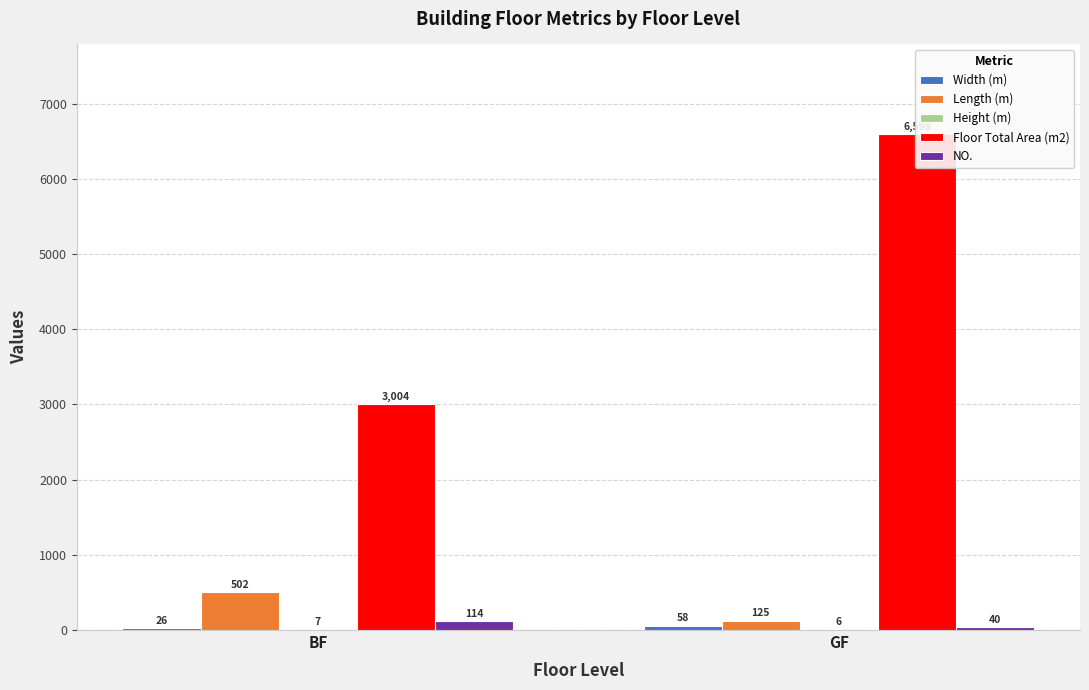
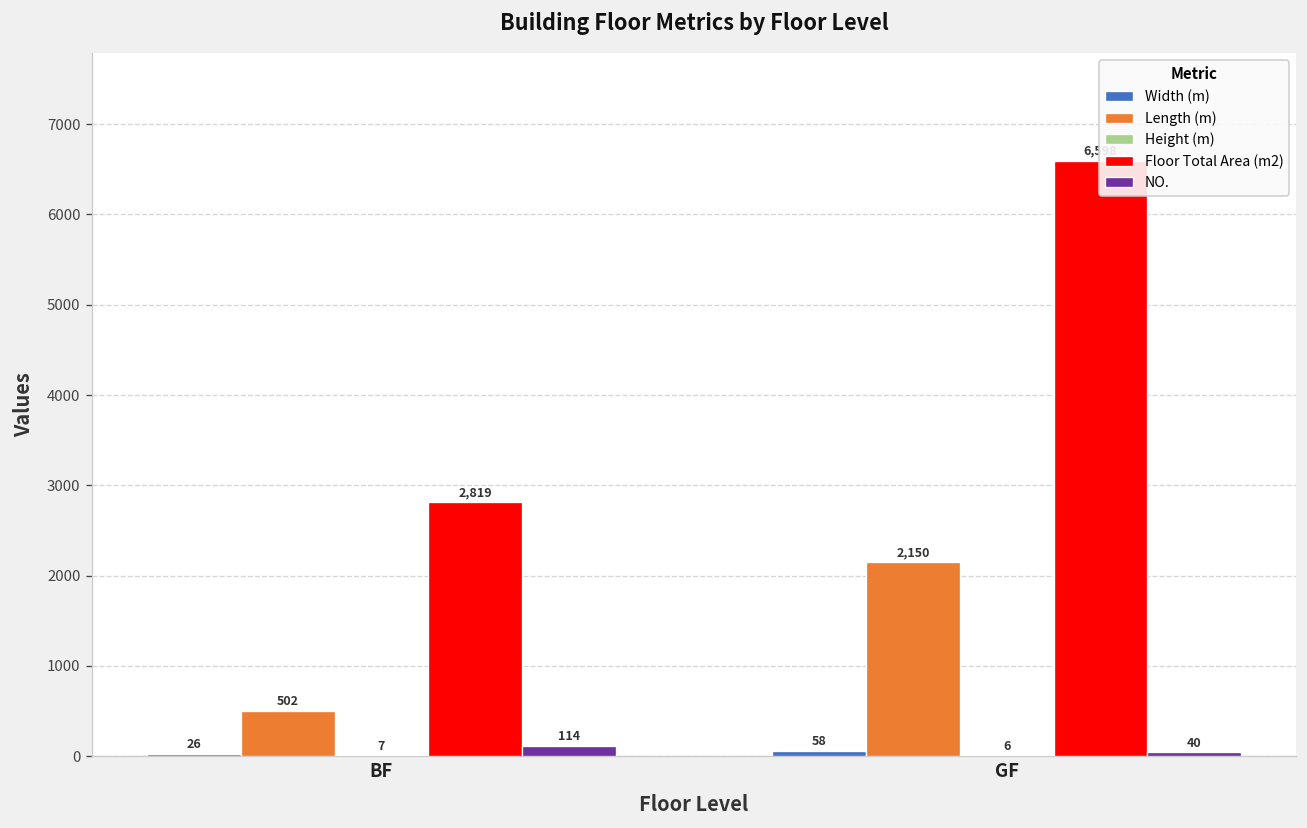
Floor Total Area (m2), BF: 3,004 -> 2,819
Length (m), GF: 125 -> 2,150
